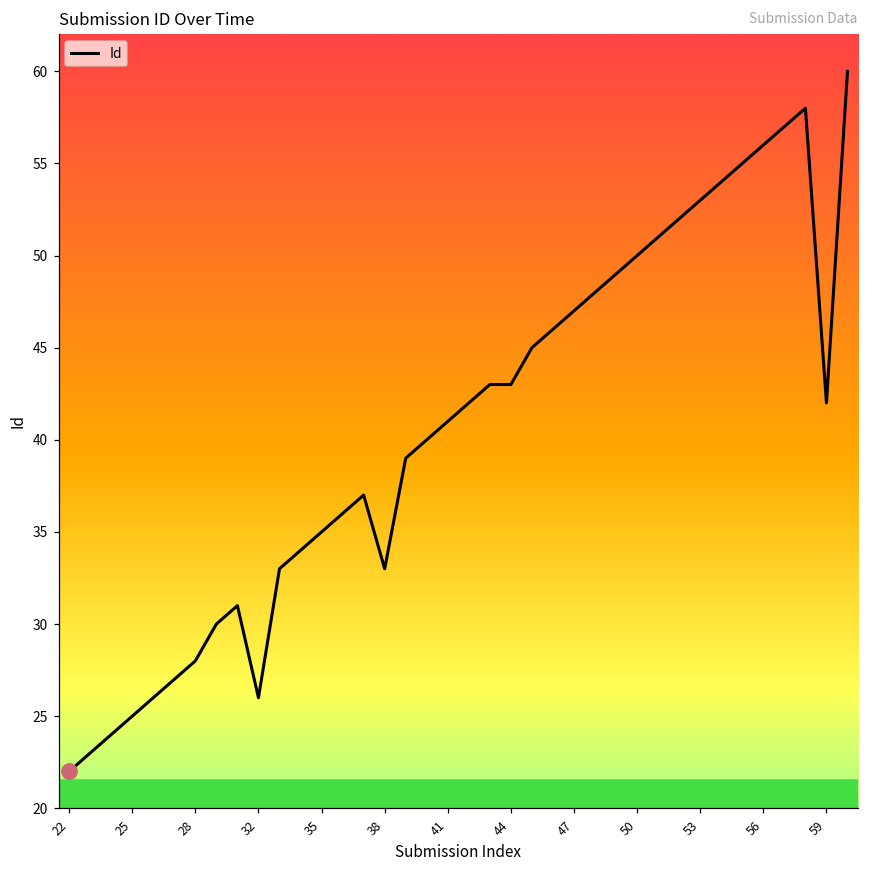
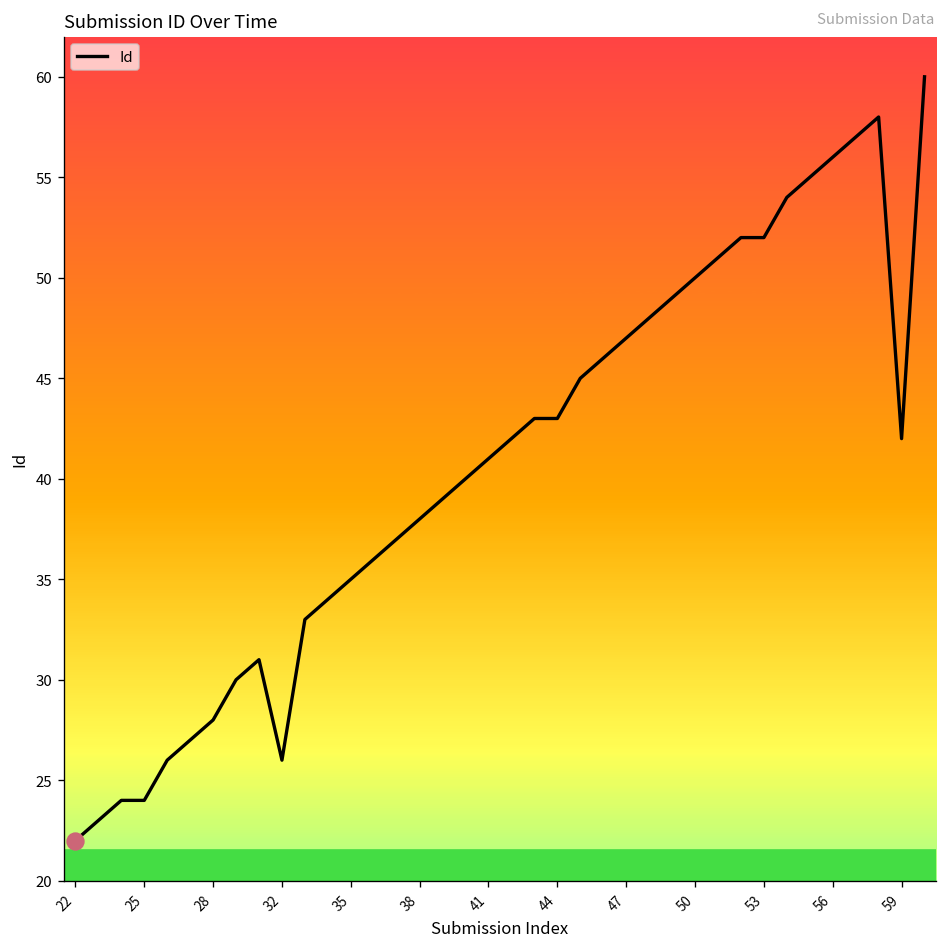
Id, 25: 25 -> 24
Id, 38: 33 -> 38
Id, 53: 53 -> 52
